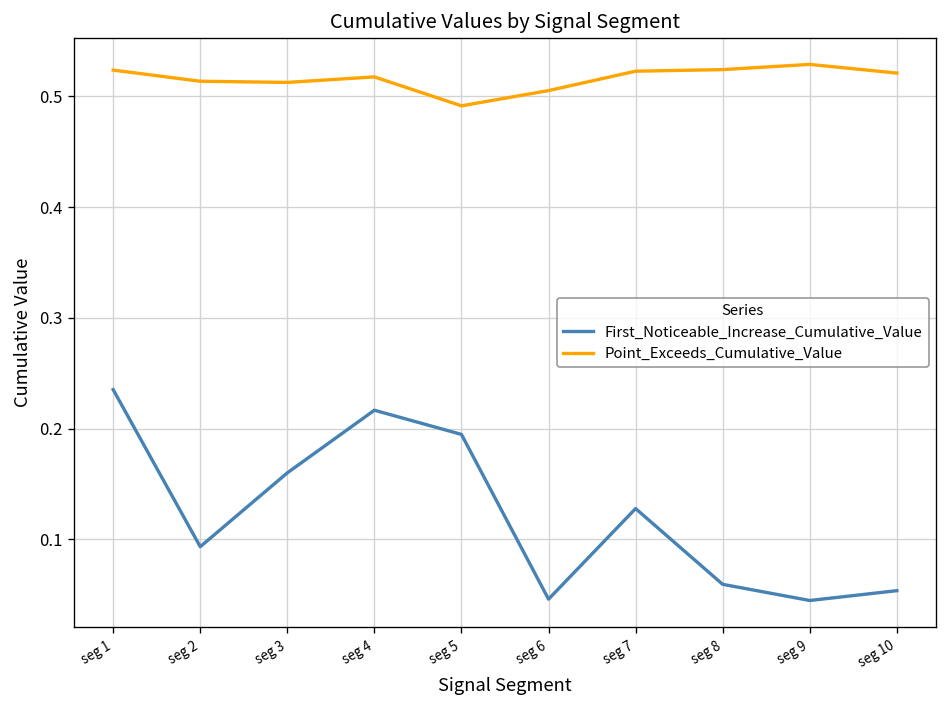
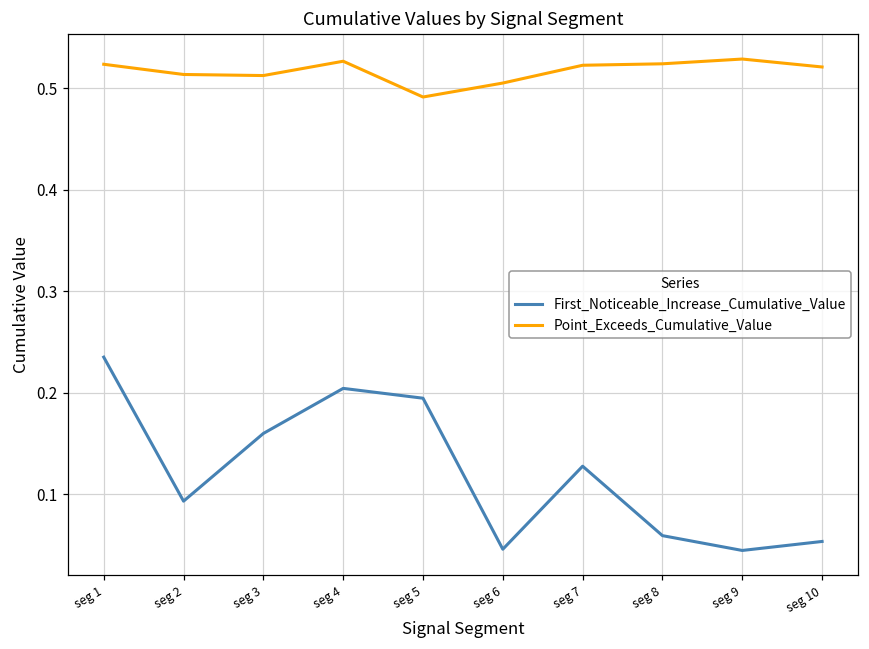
First_Noticeable_Increase_Cumulative_Value, seg 4: 0.22 -> 0.20
Point_Exceeds_Cumulative_Value, seg 4: 0.52 -> 0.53
